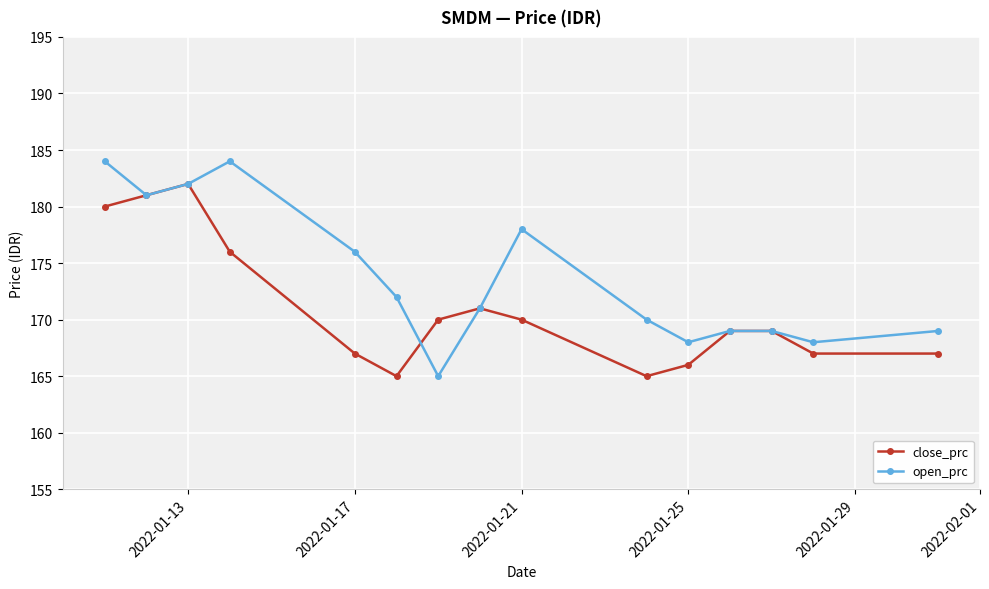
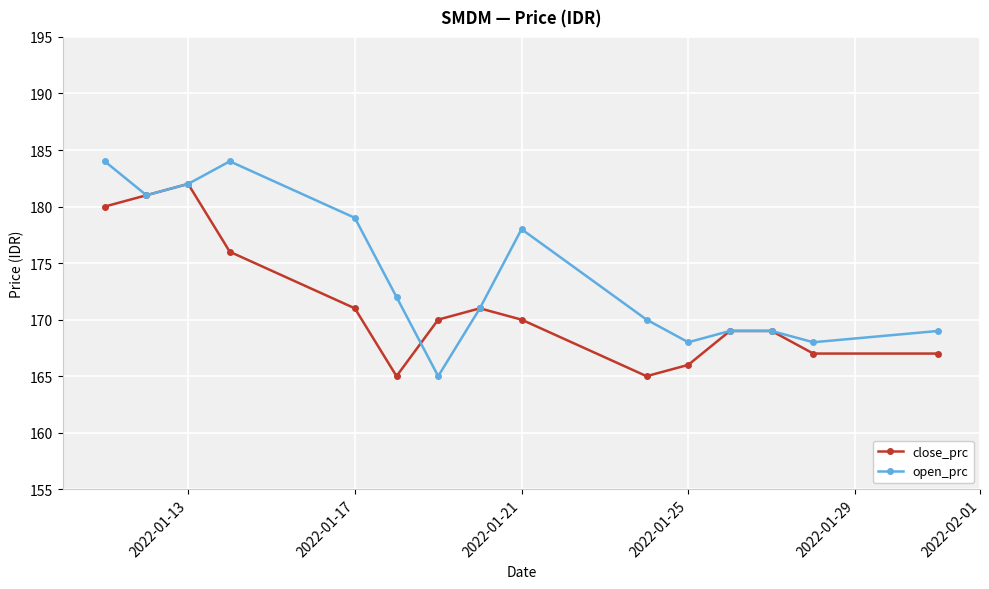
close_prc, 2022-01-17: 167 -> 171
open_prc, 2022-01-17: 176 -> 179
